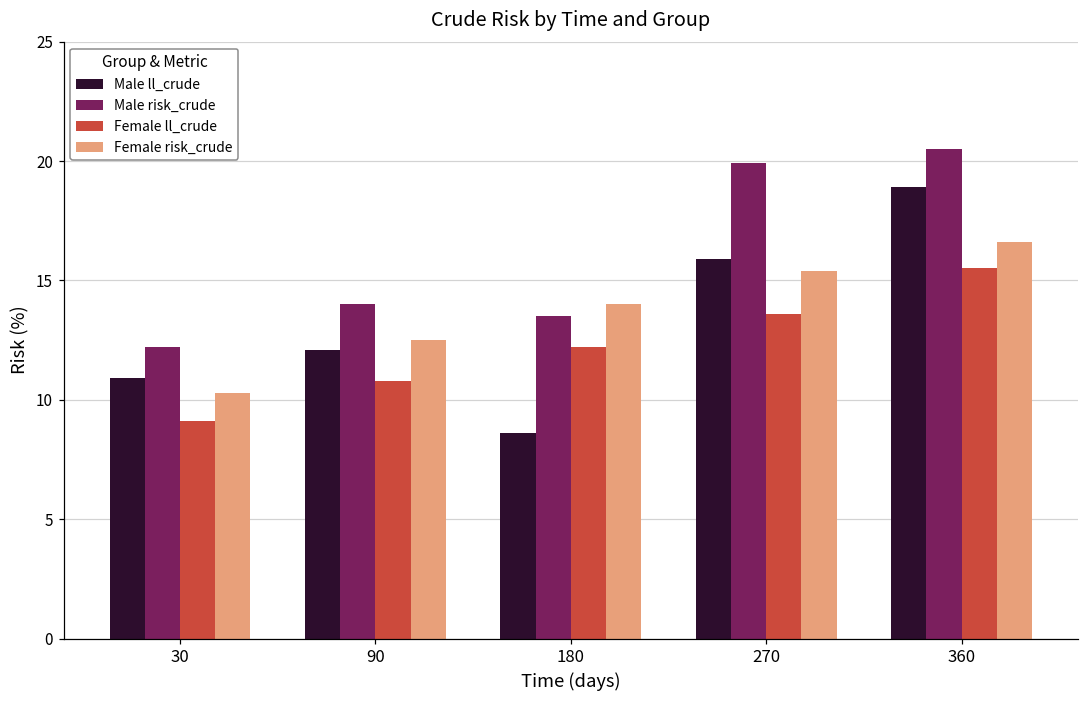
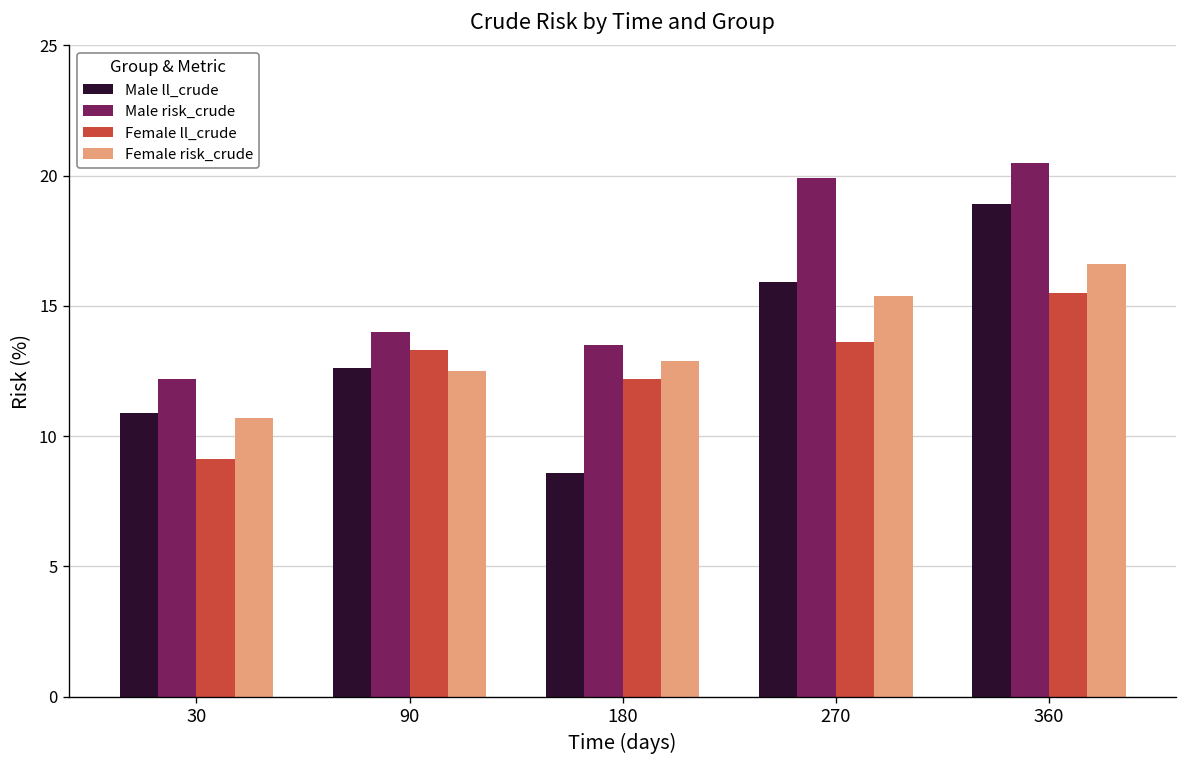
Female risk_crude, 30: 10.3 -> 10.7
Male ll_crude, 90: 12.1 -> 12.6
Female ll_crude, 90: 10.8 -> 13.3
Female risk_crude, 180: 14.0 -> 12.9
